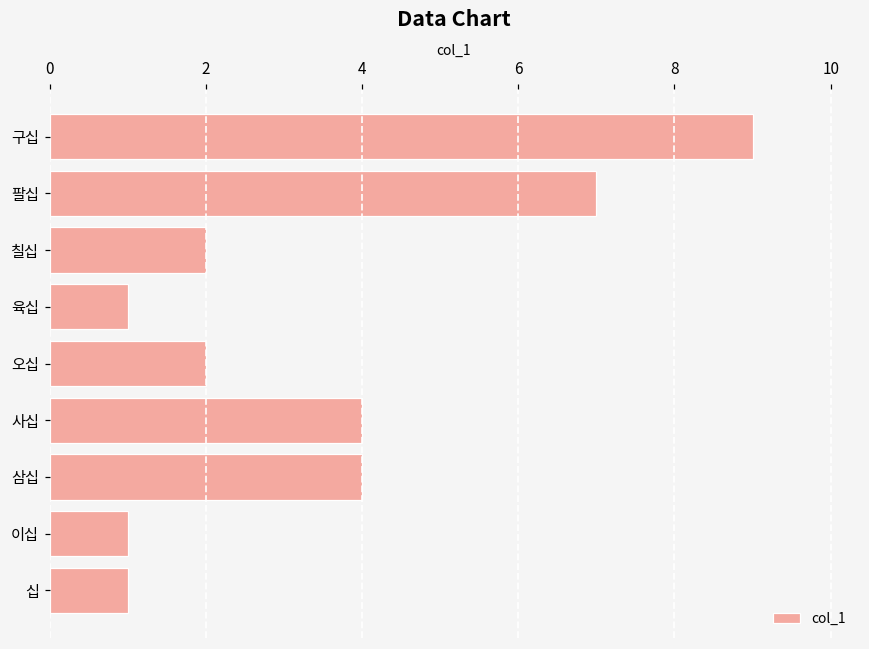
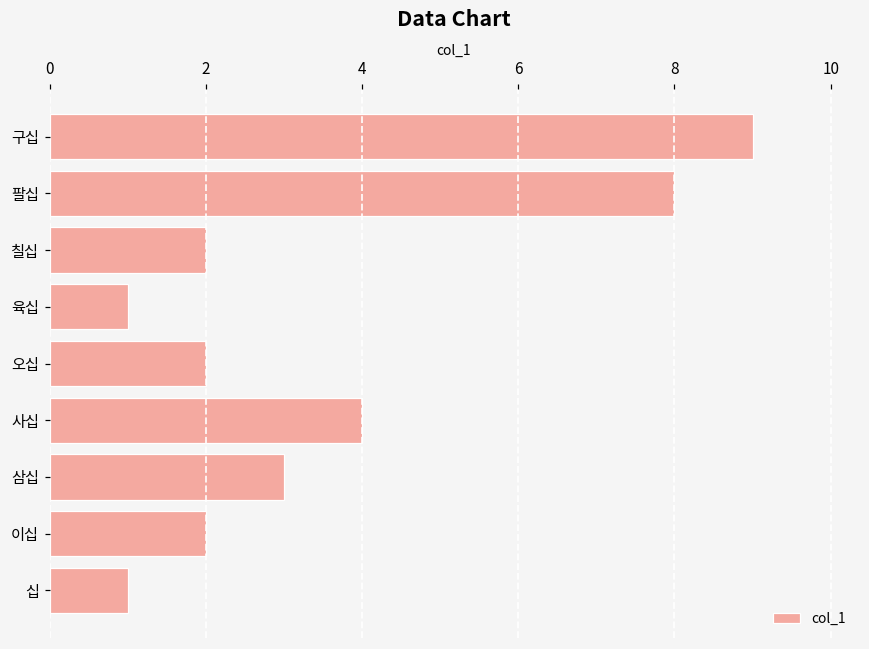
팔십: 7 -> 8
삼십: 4 -> 3
이십: 1 -> 2
